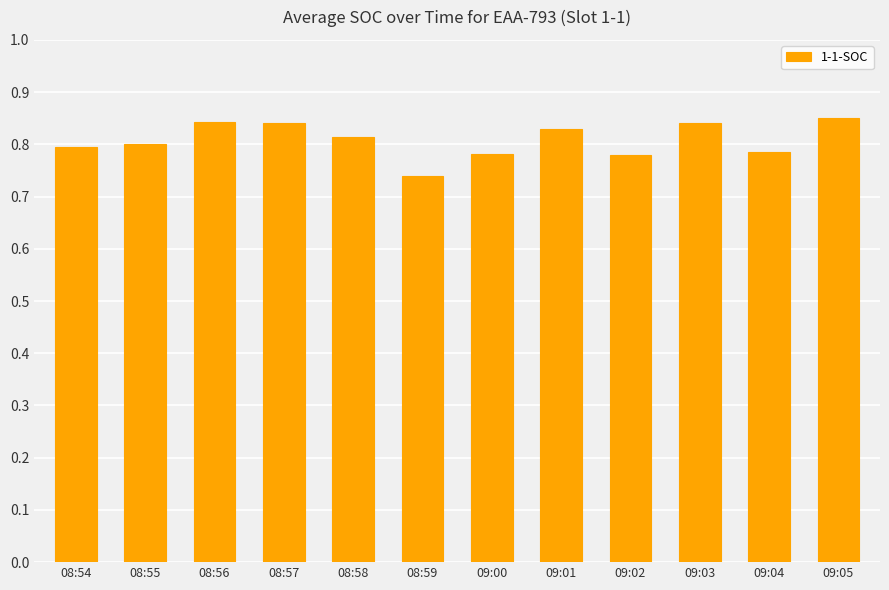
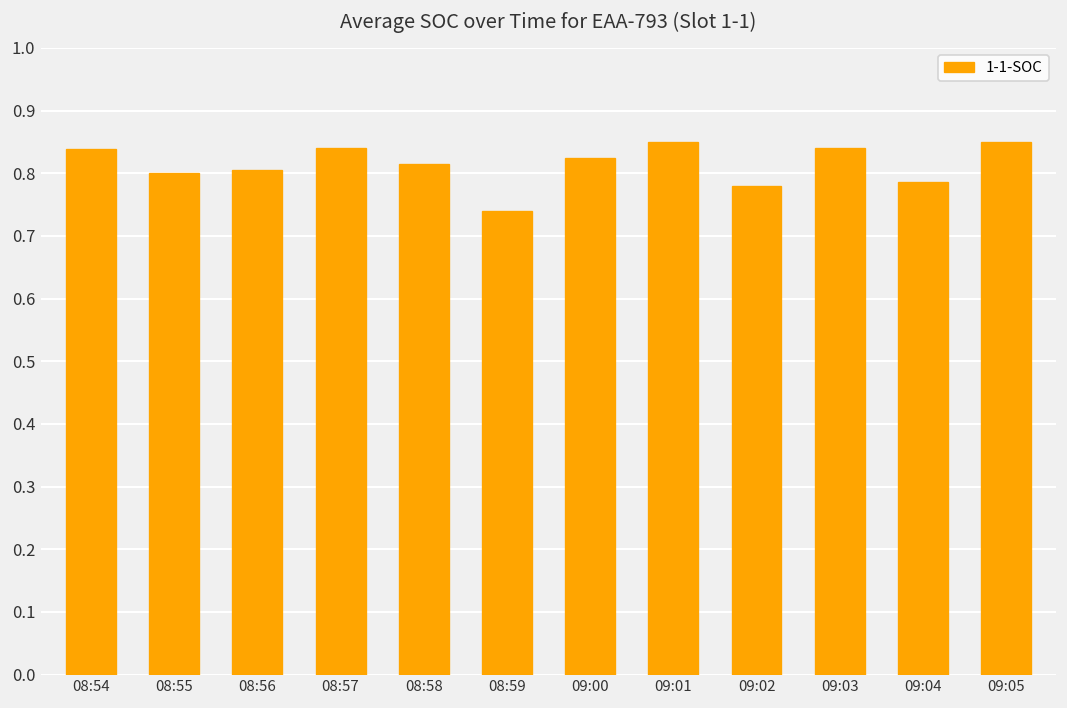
08:54: 0.80 -> 0.84
08:56: 0.84 -> 0.81
09:00: 0.78 -> 0.83
09:01: 0.83 -> 0.85
